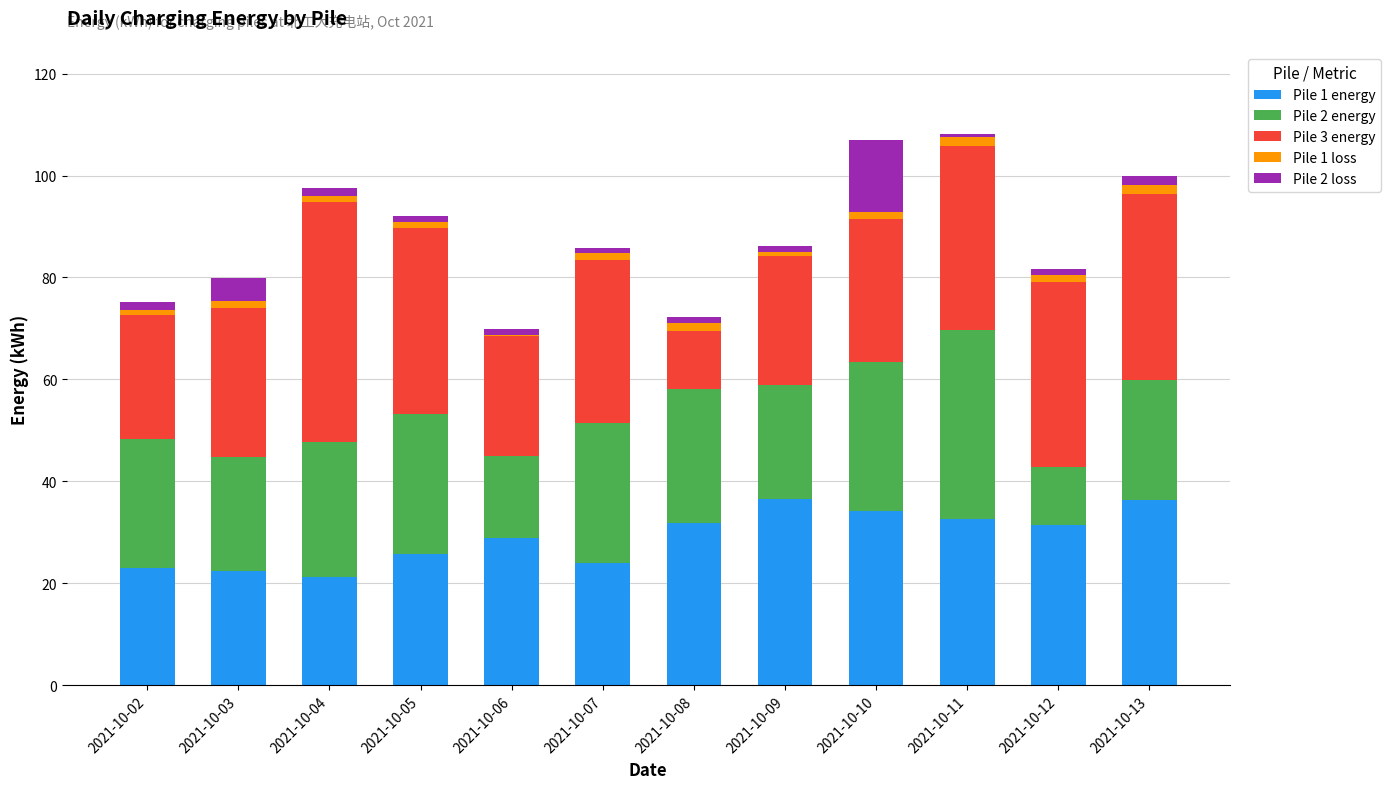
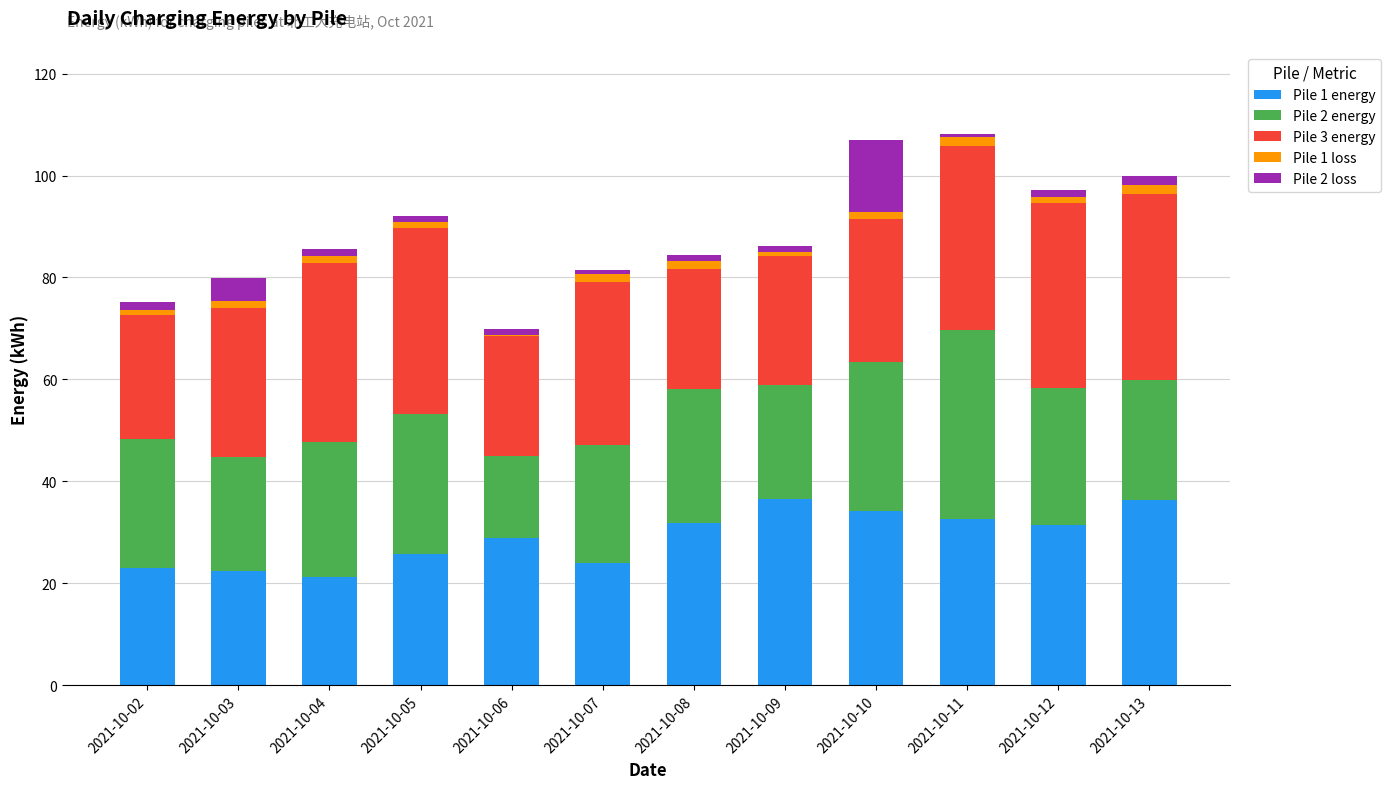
Pile 3 energy, 2021-10-04: 47 -> 35
Pile 2 energy, 2021-10-07: 27 -> 23
Pile 3 energy, 2021-10-08: 11 -> 24
Pile 2 energy, 2021-10-12: 12 -> 27
